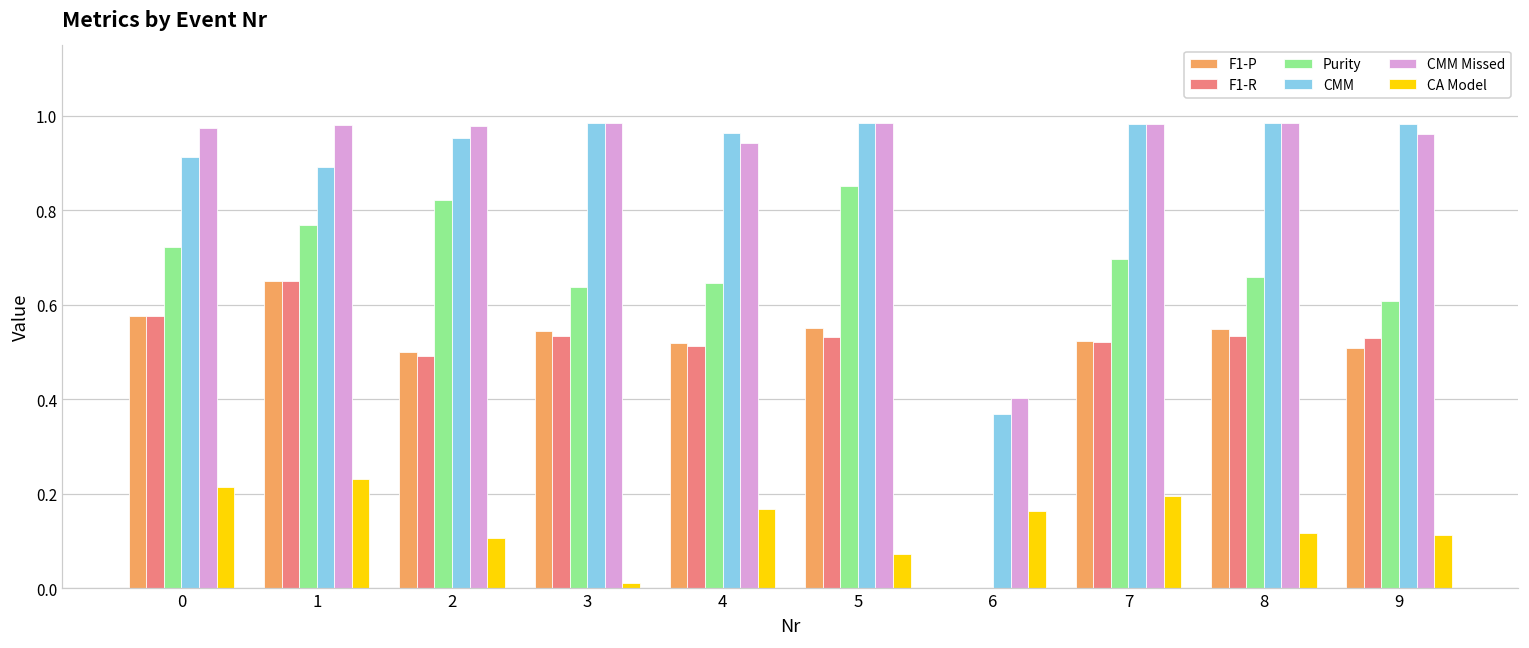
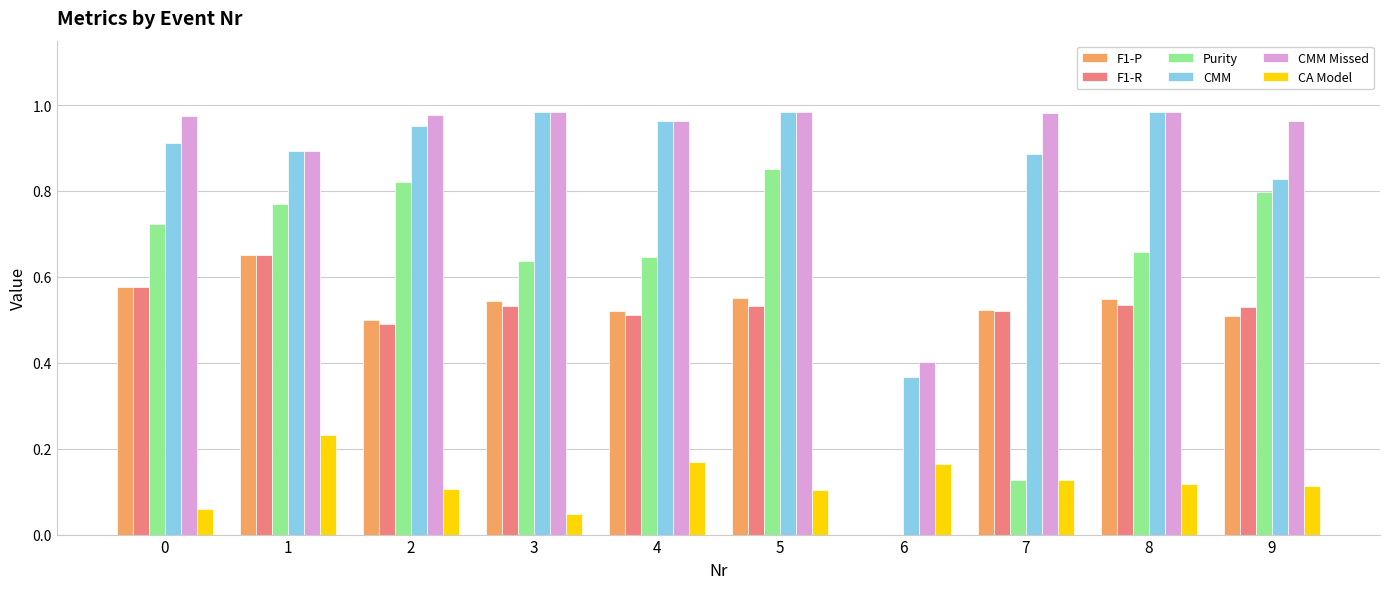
CA Model, 0: 0.21 -> 0.06
CMM Missed, 1: 0.98 -> 0.89
CA Model, 3: 0.01 -> 0.05
CMM Missed, 4: 0.94 -> 0.96
CA Model, 5: 0.07 -> 0.10
Purity, 7: 0.70 -> 0.13
CMM, 7: 0.98 -> 0.89
CA Model, 7: 0.19 -> 0.13
Purity, 9: 0.61 -> 0.80
CMM, 9: 0.98 -> 0.83
